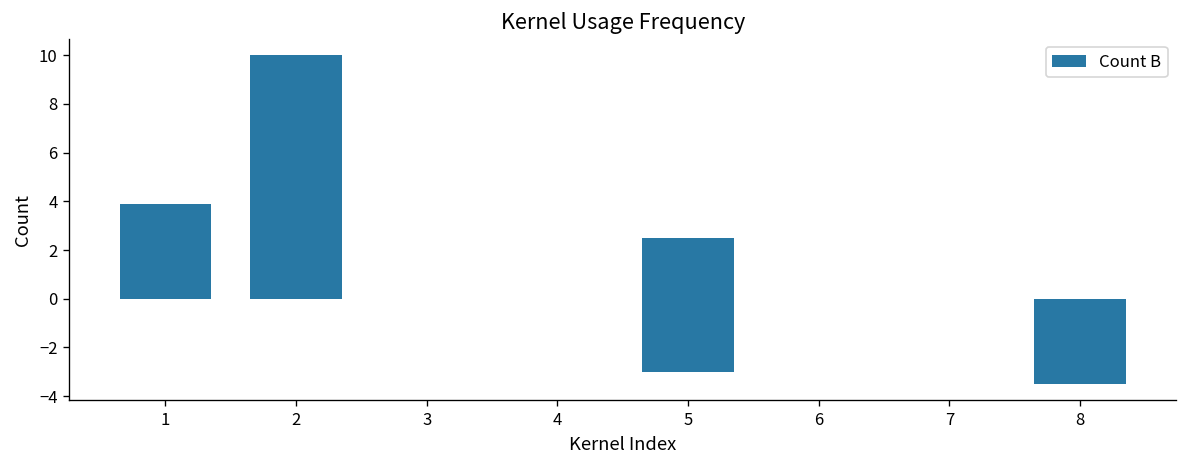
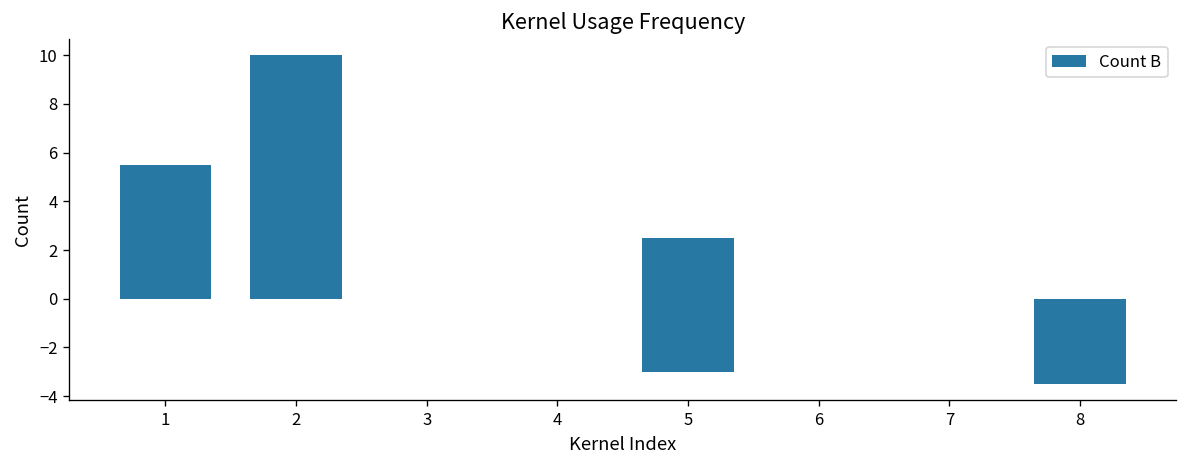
1: 3.9 -> 5.5
